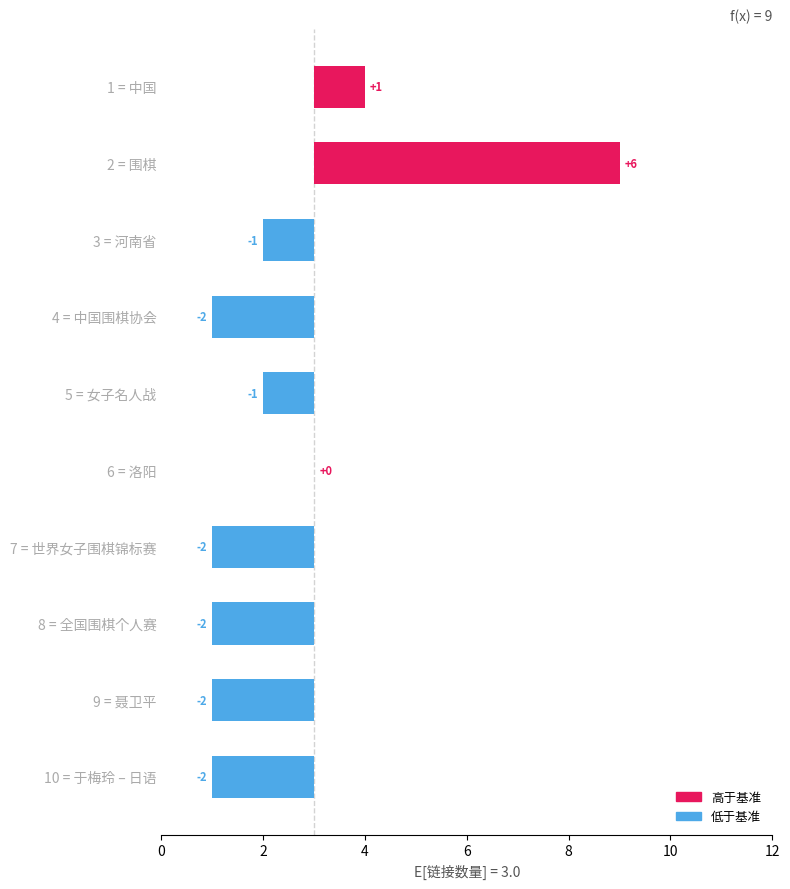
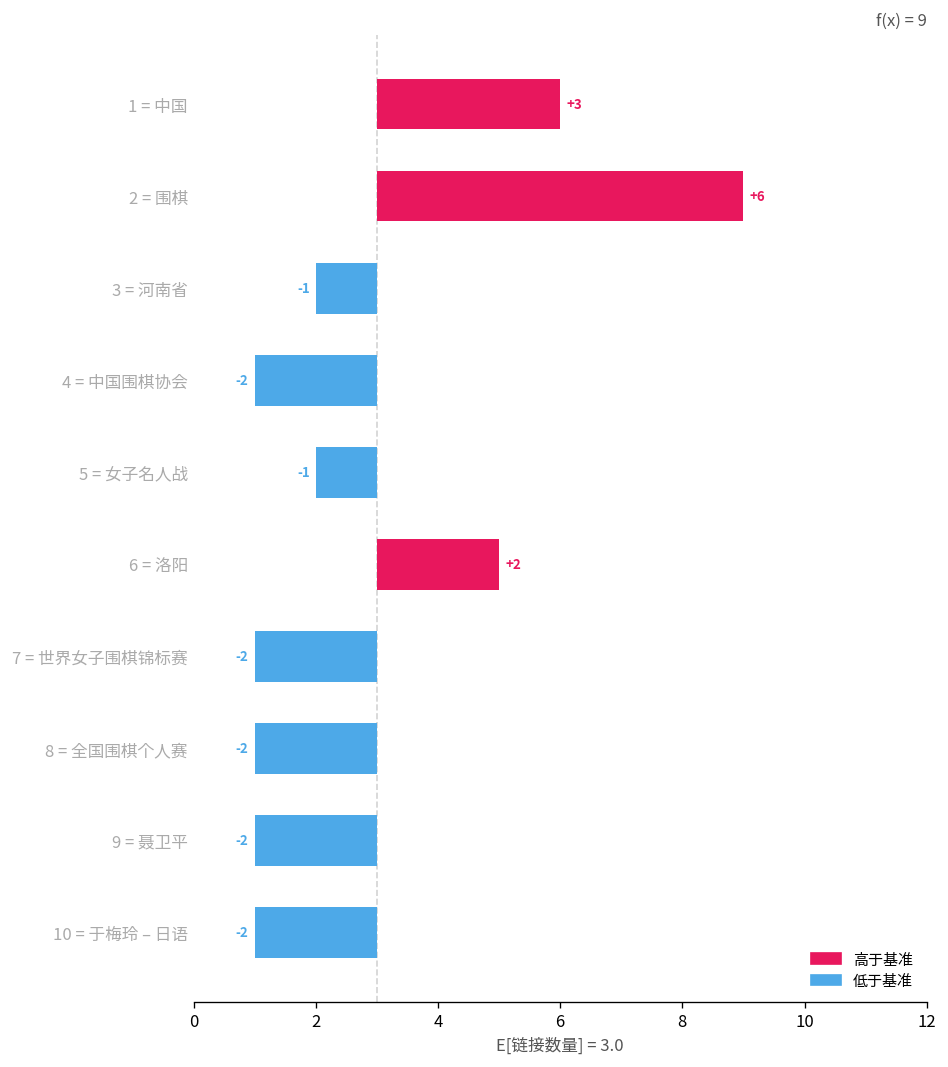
1 = 中国: +1 -> +3
6 = 洛阳: +0 -> +2
